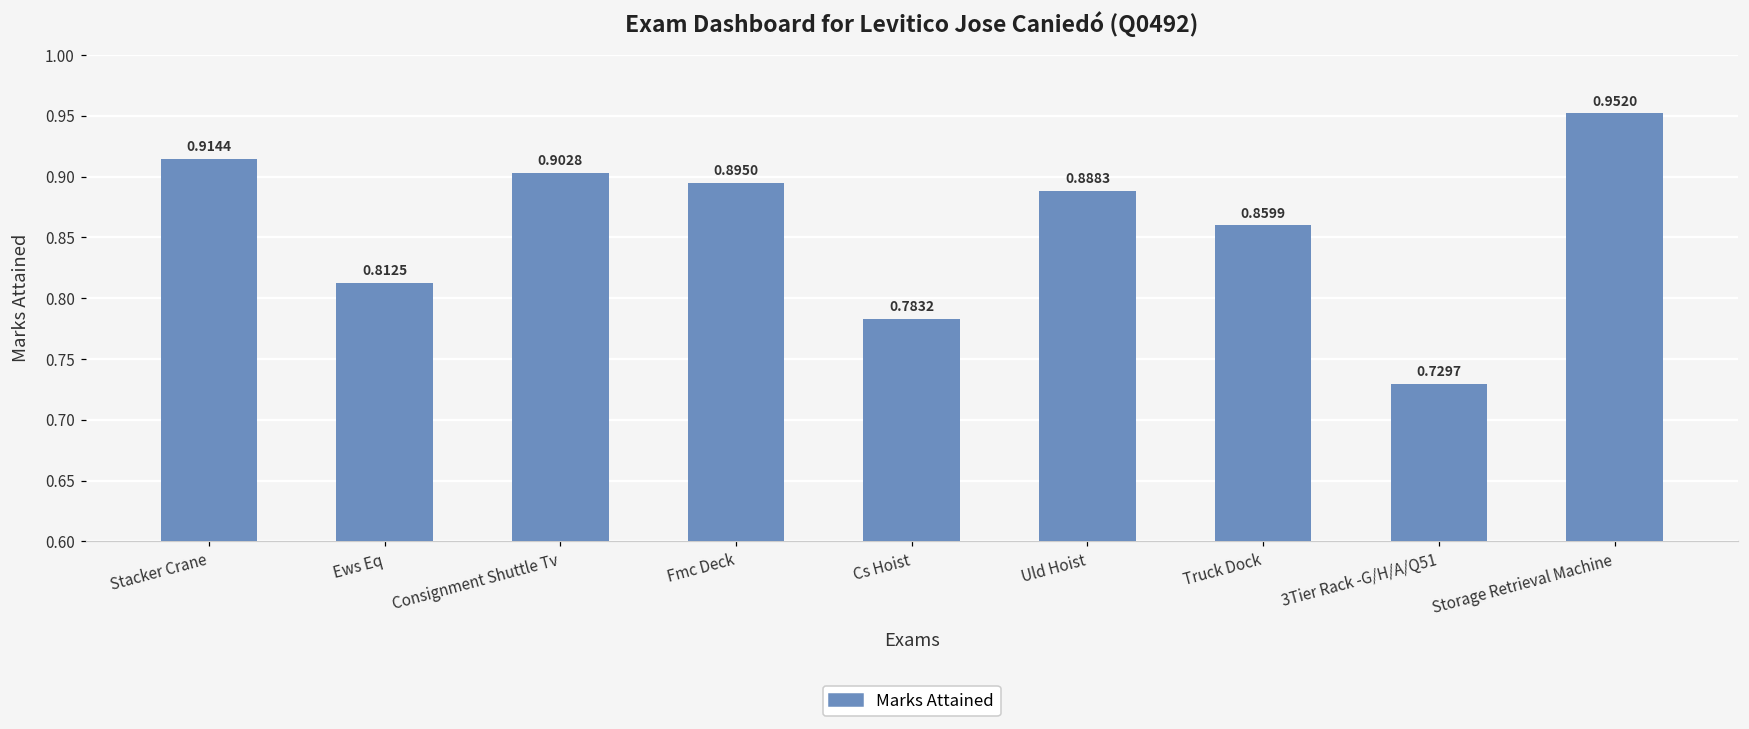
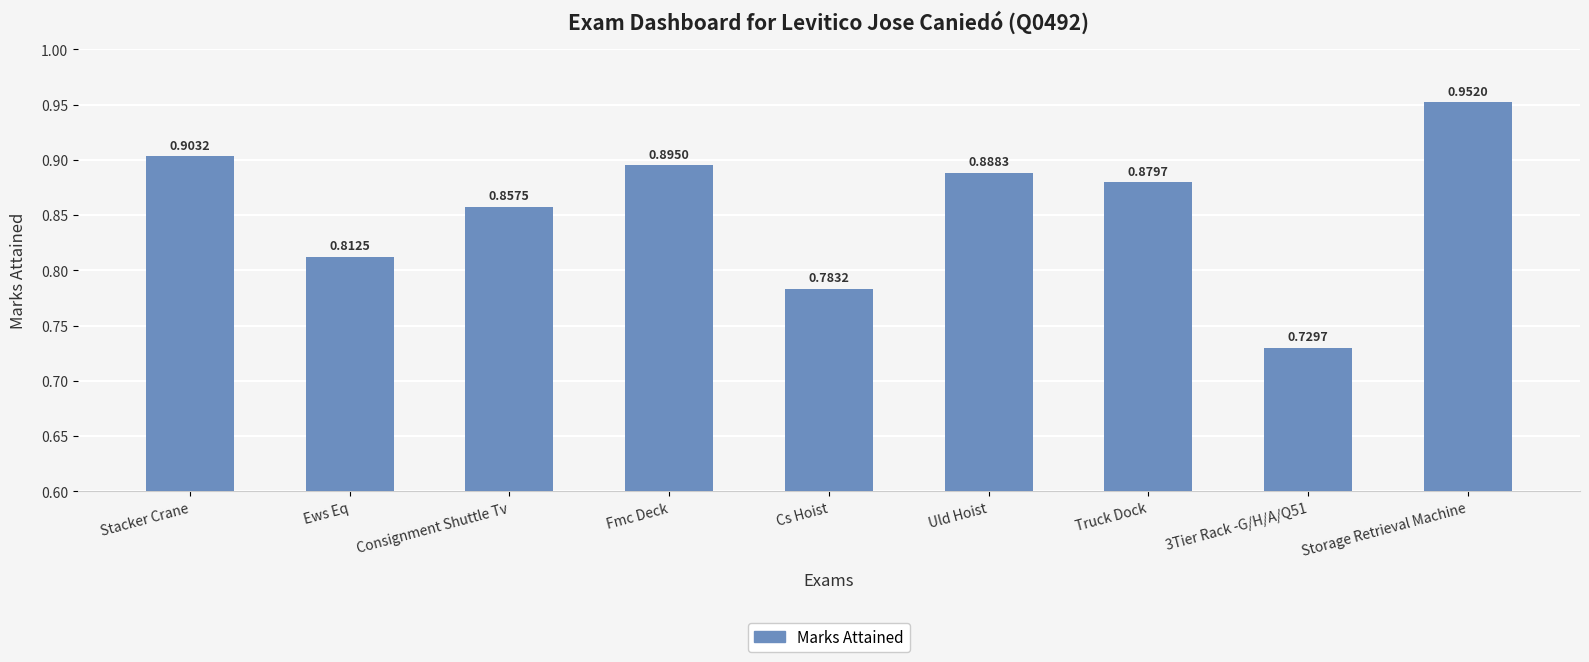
Stacker Crane: 0.9144 -> 0.9032
Consignment Shuttle Tv: 0.9028 -> 0.8575
Truck Dock: 0.8599 -> 0.8797
